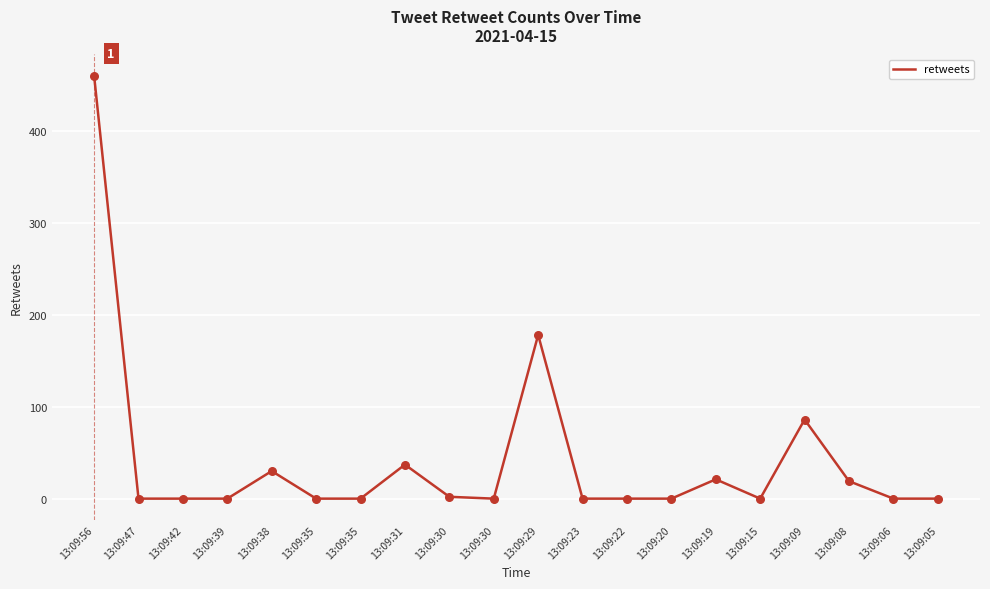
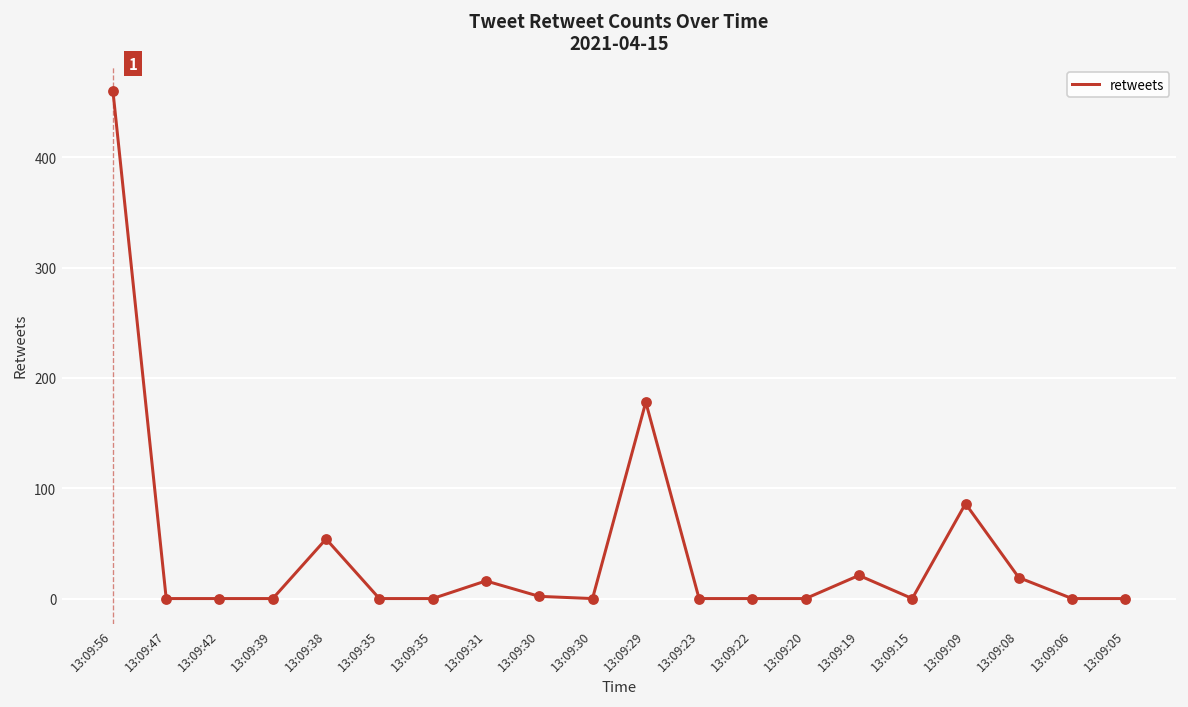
13:09:38: 30 -> 50
13:09:31: 40 -> 20
